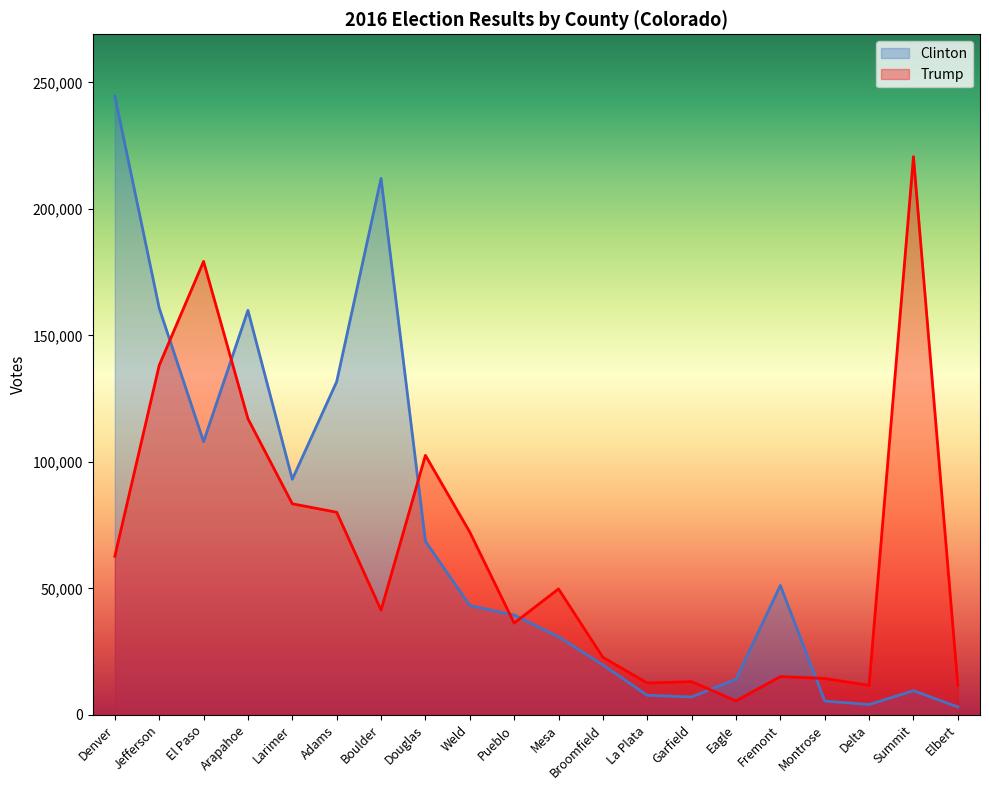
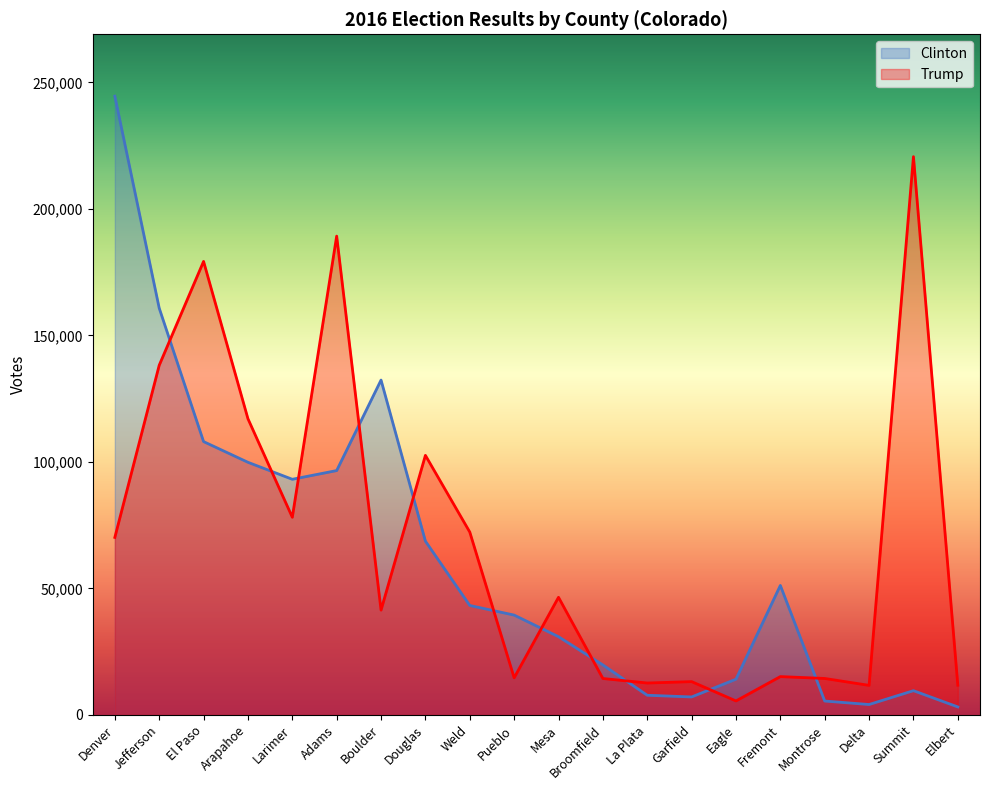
Trump, Denver: 63,000 -> 70,000
Clinton, Arapahoe: 160,000 -> 100,000
Trump, Larimer: 83,000 -> 78,000
Clinton, Adams: 132,000 -> 97,000
Trump, Adams: 80,000 -> 189,000
Clinton, Boulder: 212,000 -> 132,000
Trump, Pueblo: 36,000 -> 15,000
Trump, Mesa: 50,000 -> 46,000
Trump, Broomfield: 23,000 -> 14,000
